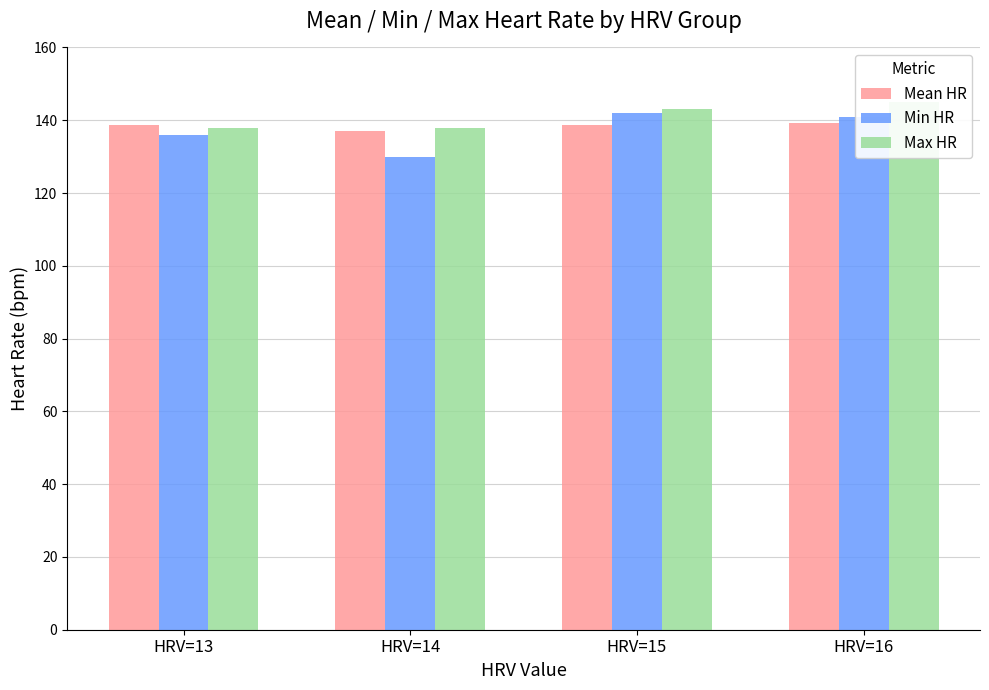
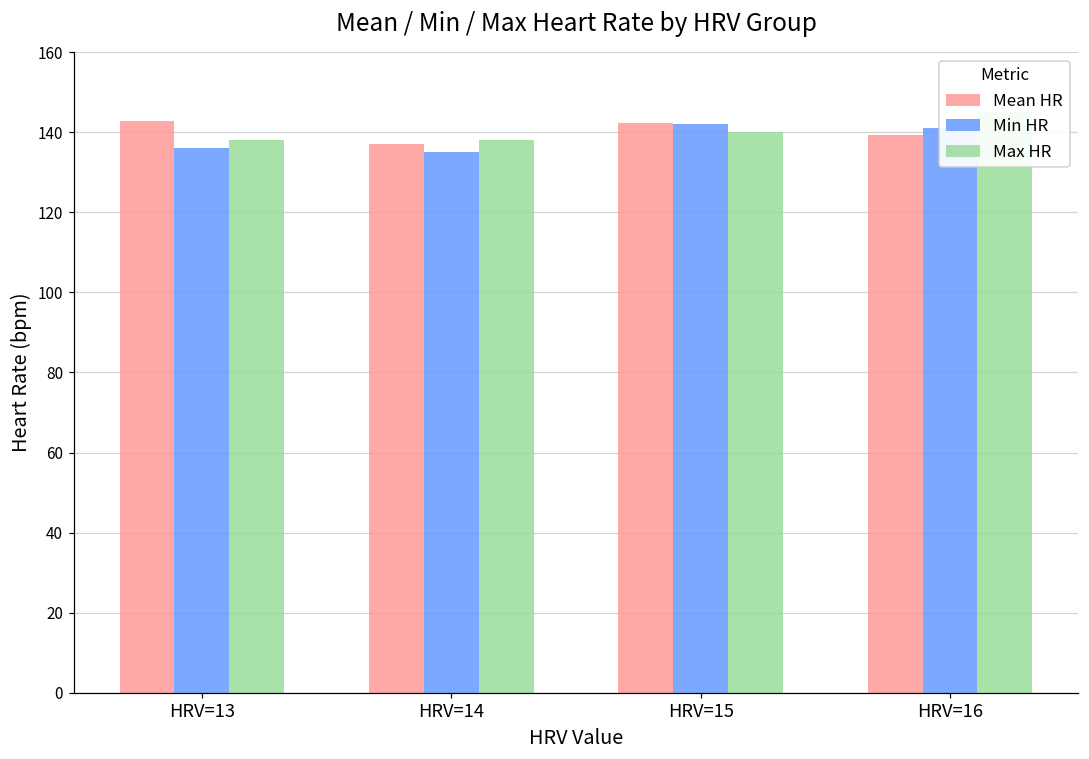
Mean HR, HRV=13: 139 -> 143
Min HR, HRV=14: 130 -> 135
Mean HR, HRV=15: 139 -> 142
Max HR, HRV=15: 143 -> 140
